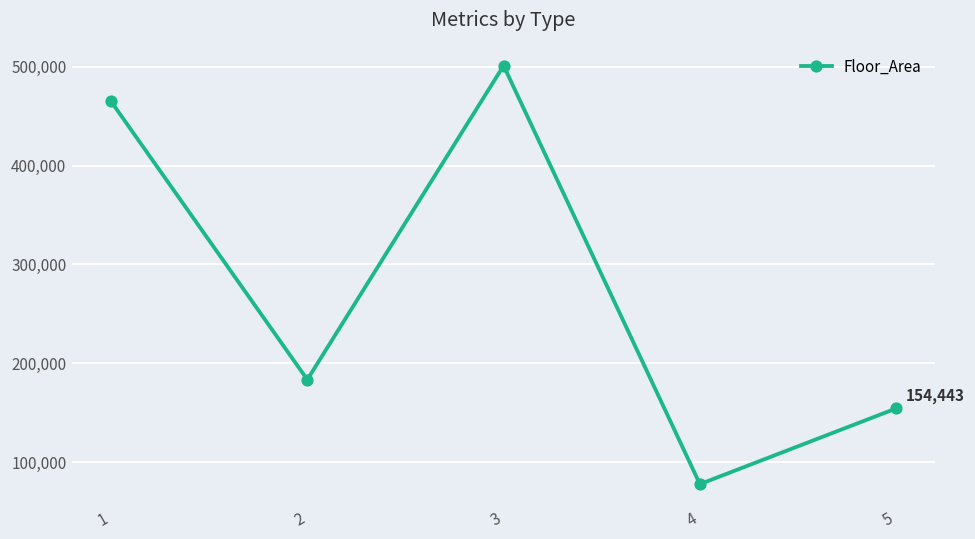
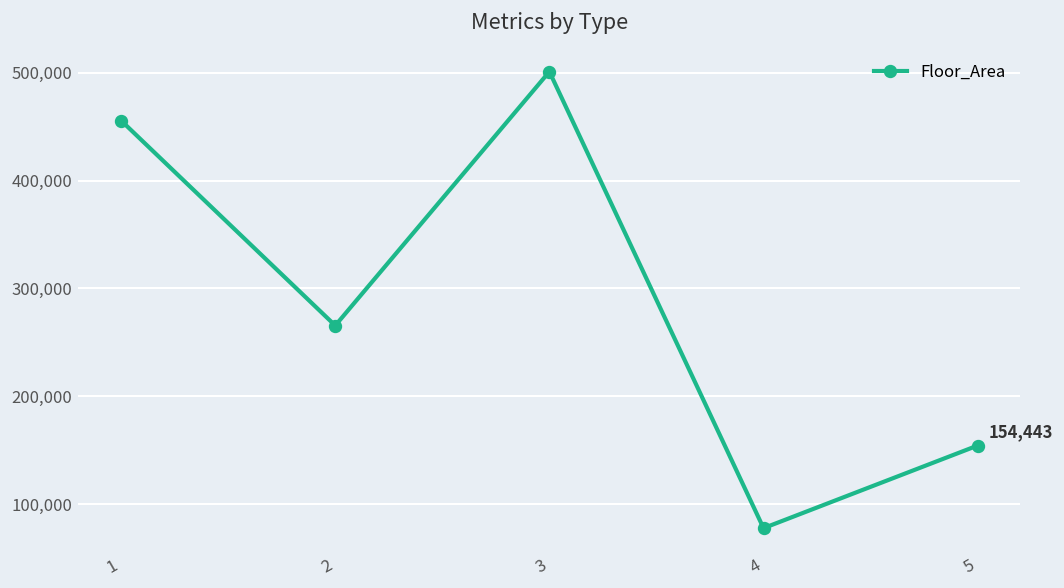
1: 465,000 -> 456,000
2: 180,000 -> 270,000
